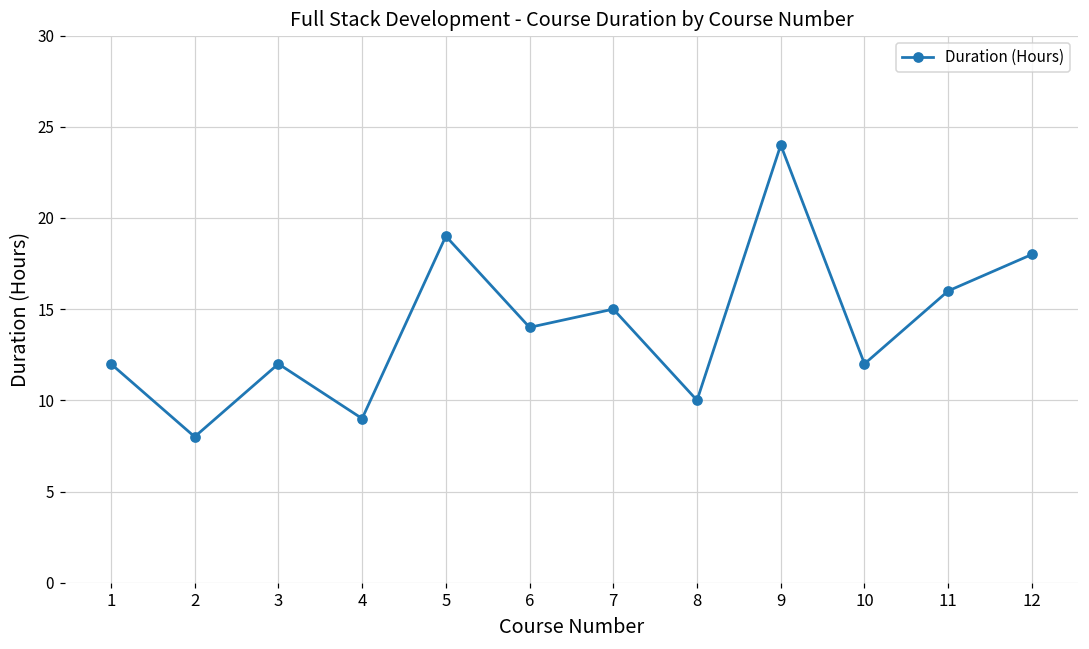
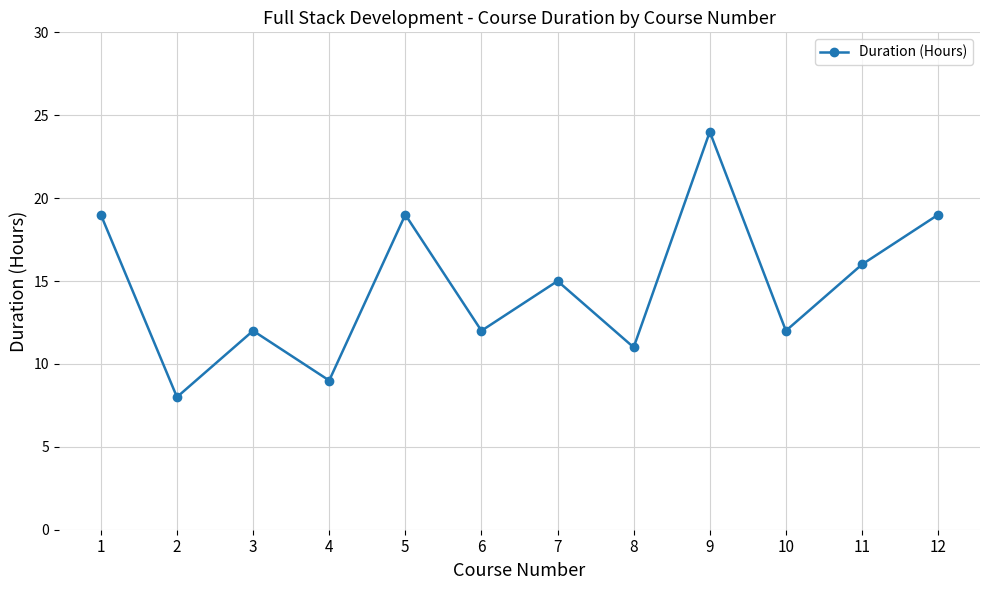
1: 12 -> 19
6: 14 -> 12
8: 10 -> 11
12: 18 -> 19
